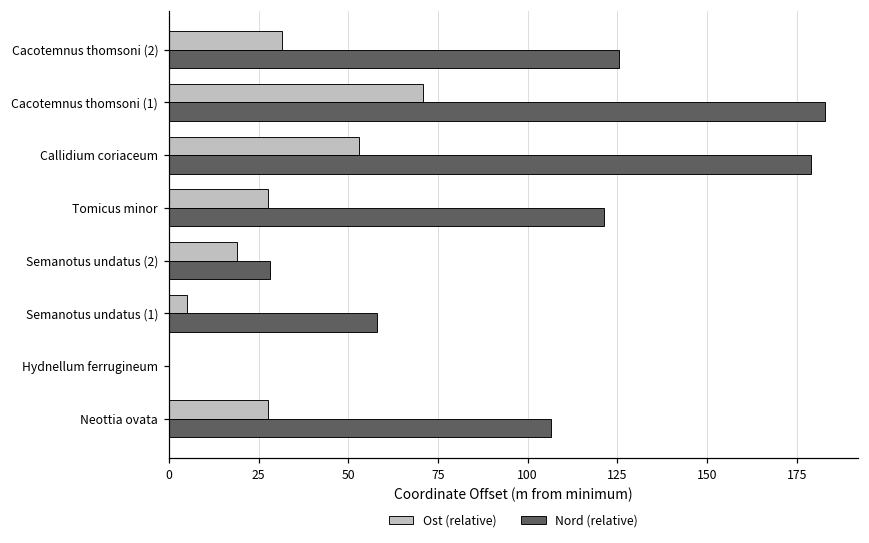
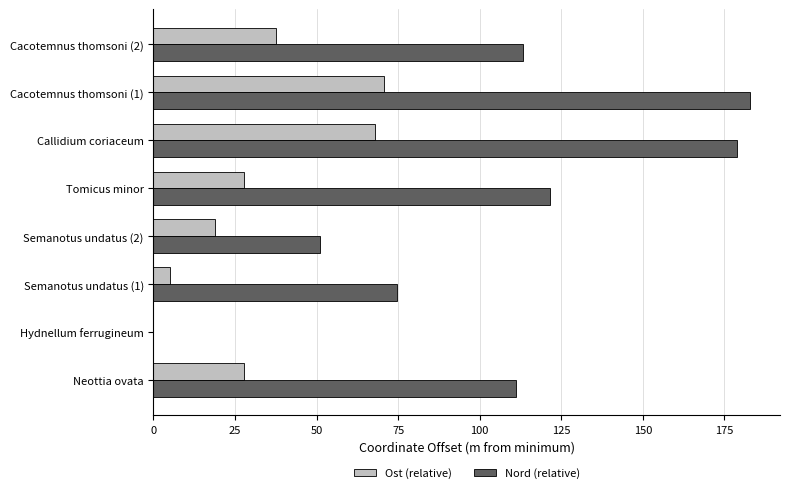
Ost (relative), Cacotemnus thomsoni (2): 31 -> 38
Nord (relative), Cacotemnus thomsoni (2): 125 -> 113
Ost (relative), Callidium coriaceum: 53 -> 68
Nord (relative), Semanotus undatus (2): 28 -> 51
Nord (relative), Semanotus undatus (1): 58 -> 75
Nord (relative), Neottia ovata: 106 -> 111
